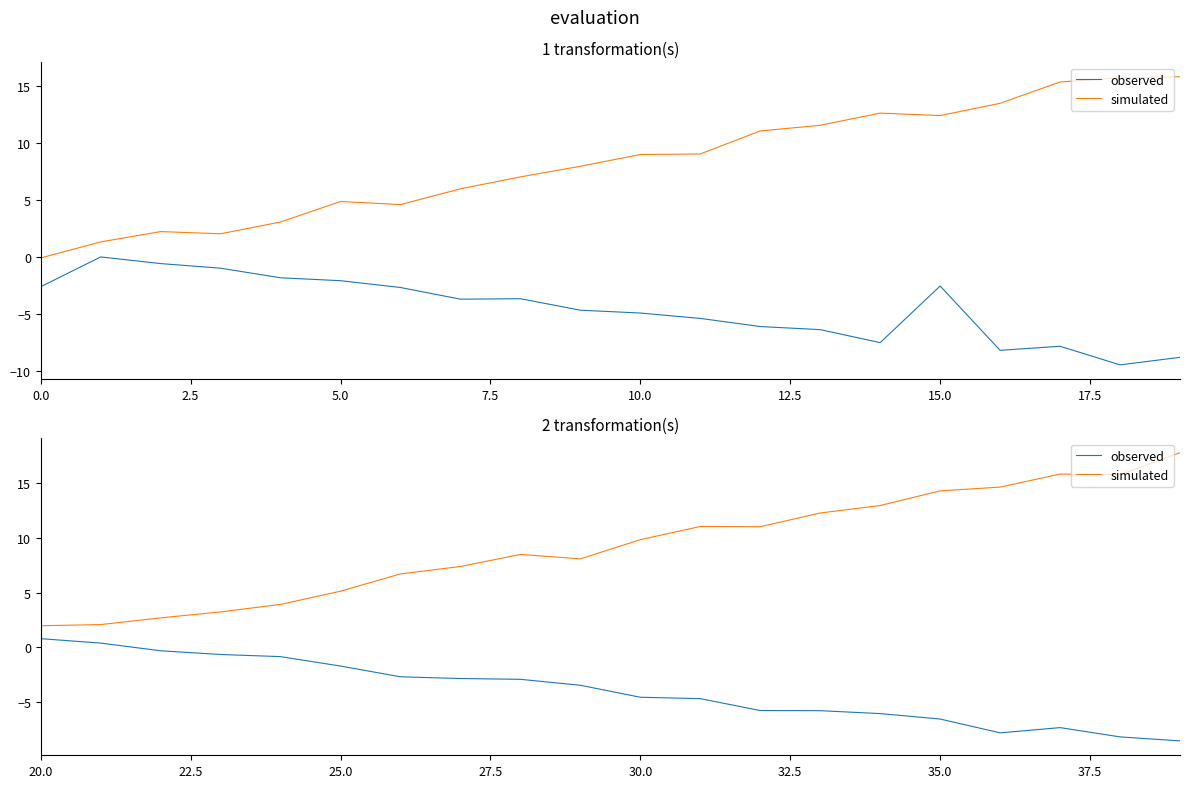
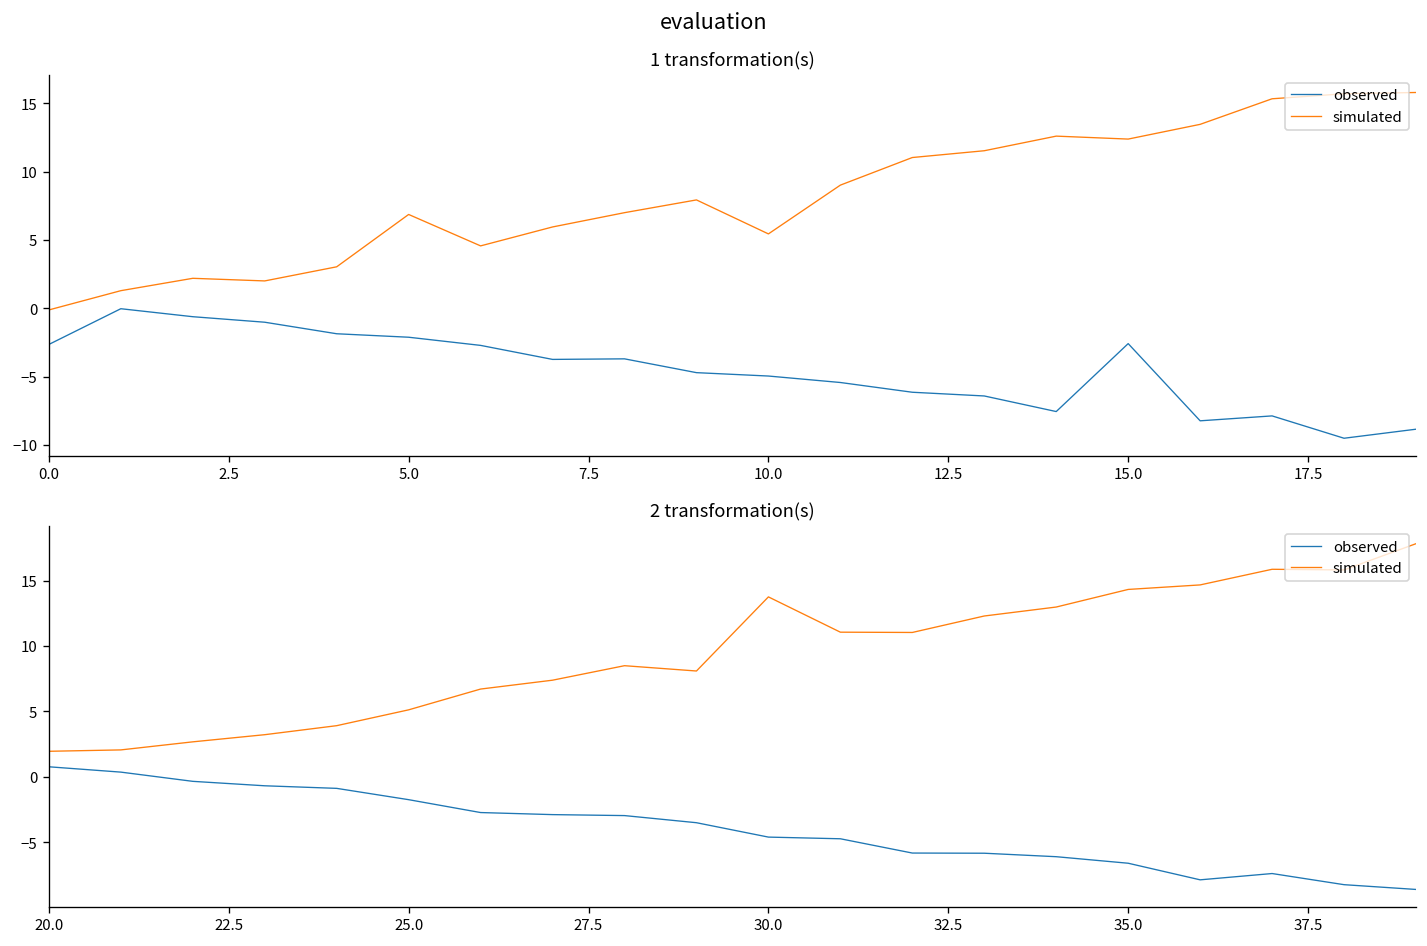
1 transformation(s), simulated, 5.0: 4.8 -> 6.9
1 transformation(s), simulated, 10.0: 9.0 -> 5.5
2 transformation(s), simulated, 30.0: 9.8 -> 13.7
